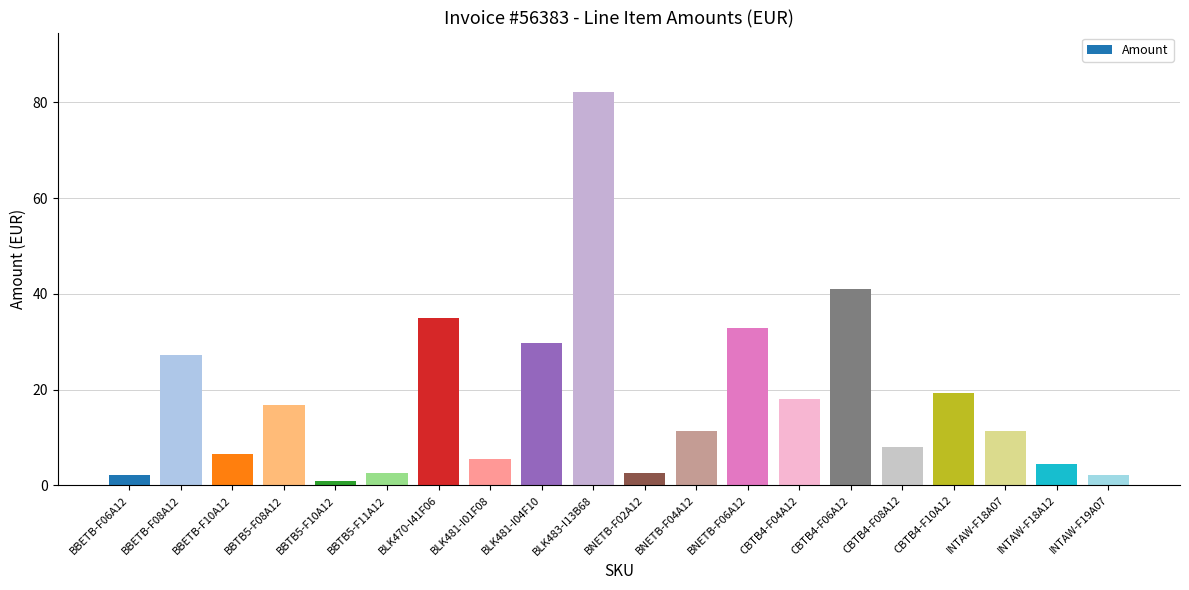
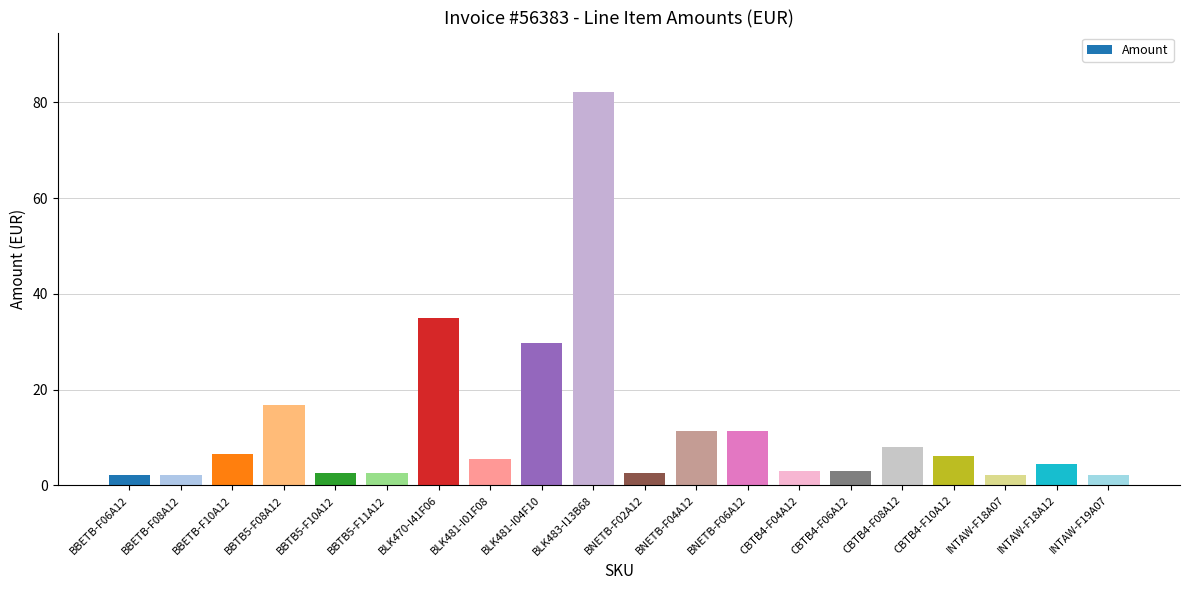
BBETB-F08A12: 27 -> 2
BBTB5-F10A12: 1 -> 3
BNETB-F06A12: 33 -> 11
CBTB4-F04A12: 18 -> 3
CBTB4-F06A12: 41 -> 3
CBTB4-F10A12: 19 -> 6
INTAW-F18A07: 11 -> 2
